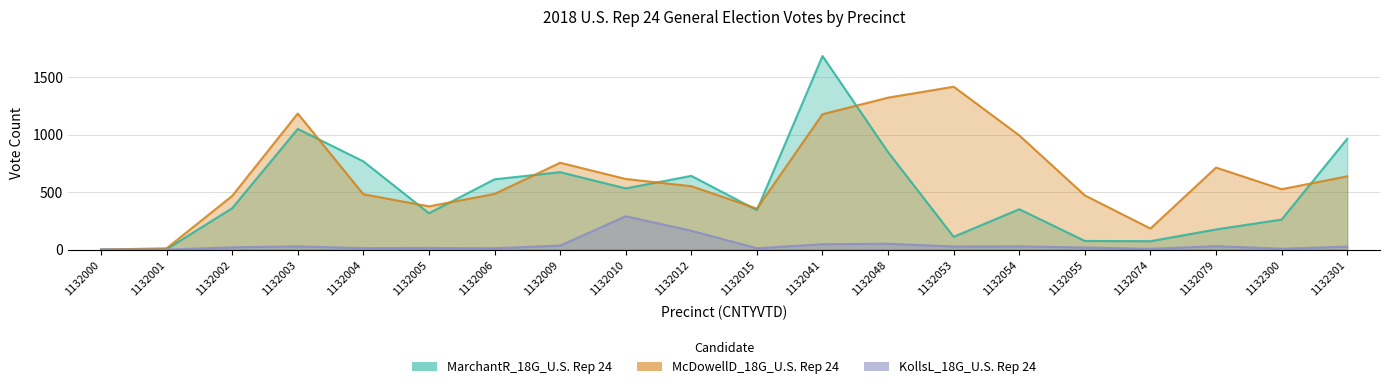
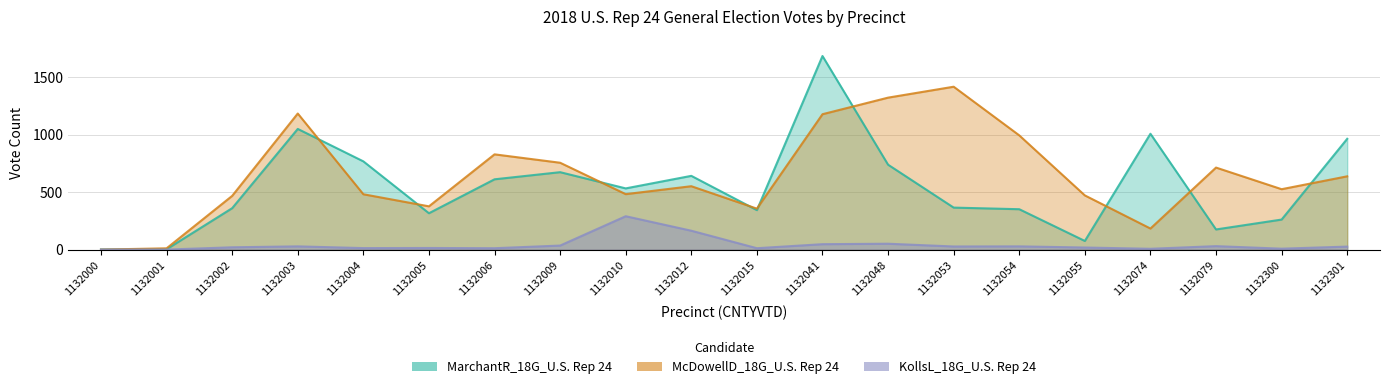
McDowellD_18G_U.S. Rep 24, 1132006: 480 -> 830
McDowellD_18G_U.S. Rep 24, 1132010: 610 -> 480
MarchantR_18G_U.S. Rep 24, 1132048: 850 -> 740
MarchantR_18G_U.S. Rep 24, 1132053: 110 -> 370
MarchantR_18G_U.S. Rep 24, 1132074: 70 -> 1010
